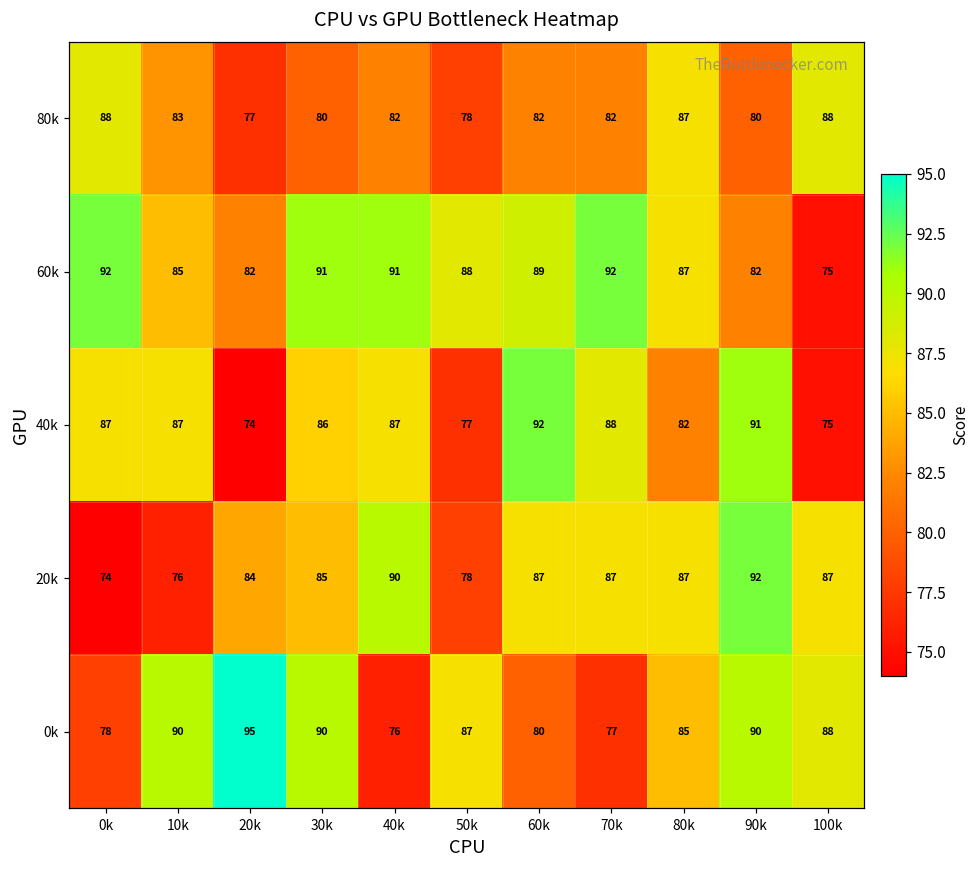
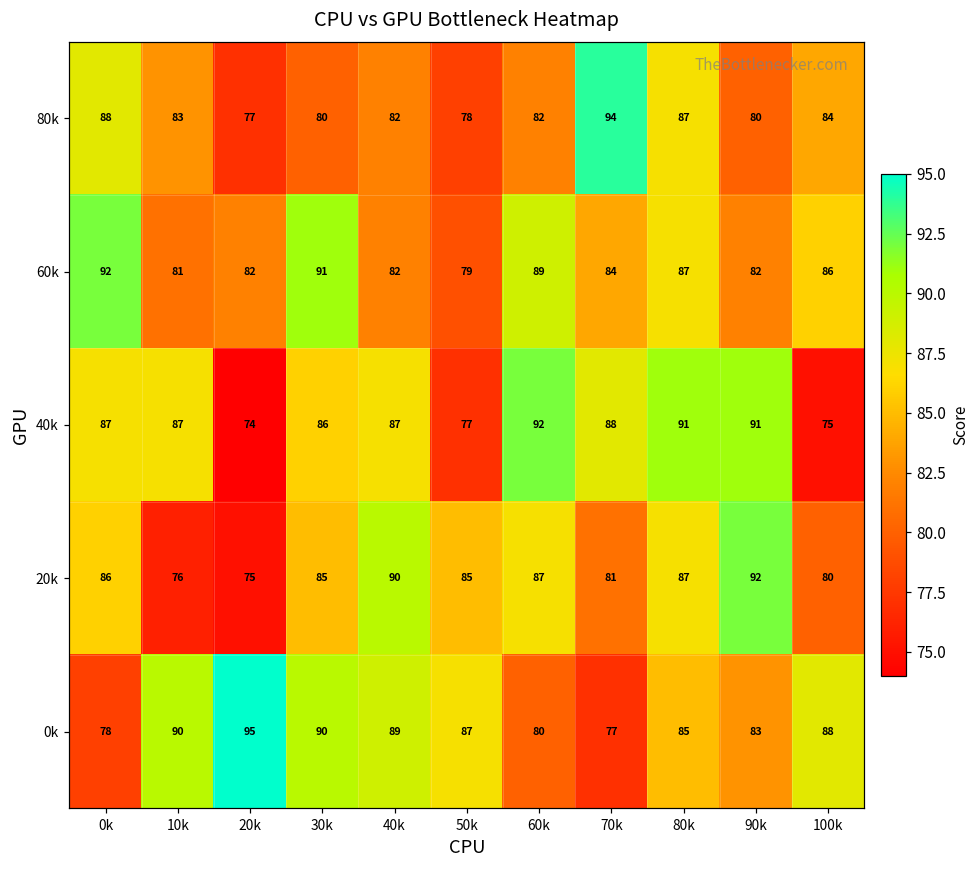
80k, 70k: 82 -> 94
80k, 100k: 88 -> 84
60k, 10k: 85 -> 81
60k, 40k: 91 -> 82
60k, 50k: 88 -> 79
60k, 70k: 92 -> 84
60k, 100k: 75 -> 86
40k, 80k: 82 -> 91
20k, 0k: 74 -> 86
20k, 20k: 84 -> 75
20k, 50k: 78 -> 85
20k, 70k: 87 -> 81
20k, 100k: 87 -> 80
0k, 40k: 76 -> 89
0k, 90k: 90 -> 83
